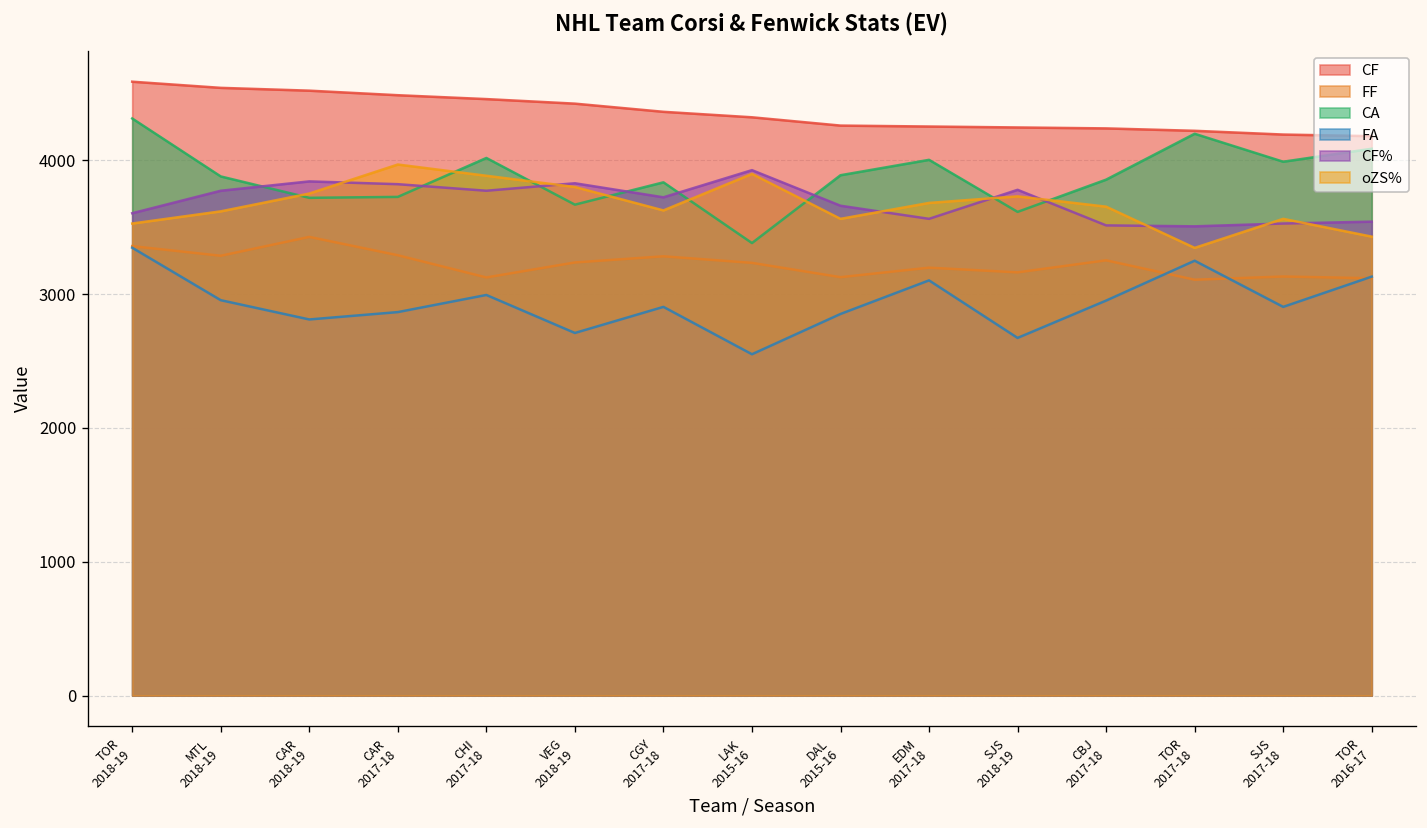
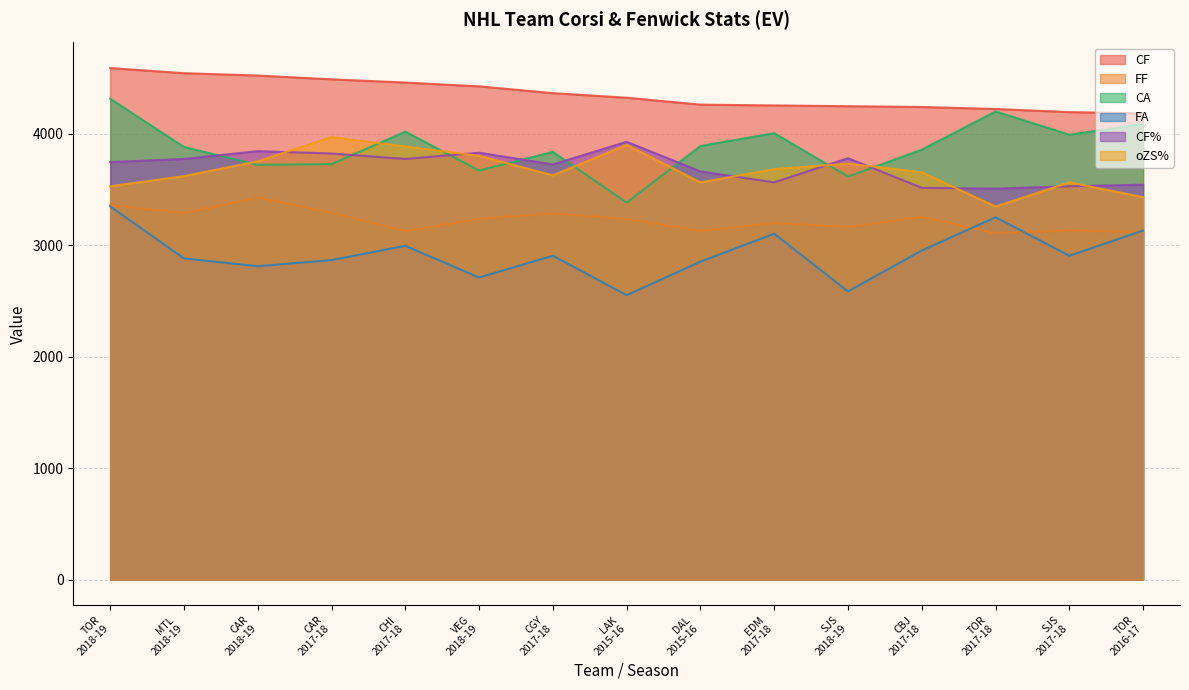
CF%, TOR 2018-19: 3610 -> 3750
FA, MTL 2018-19: 2960 -> 2880
FA, SJS 2018-19: 2670 -> 2590
